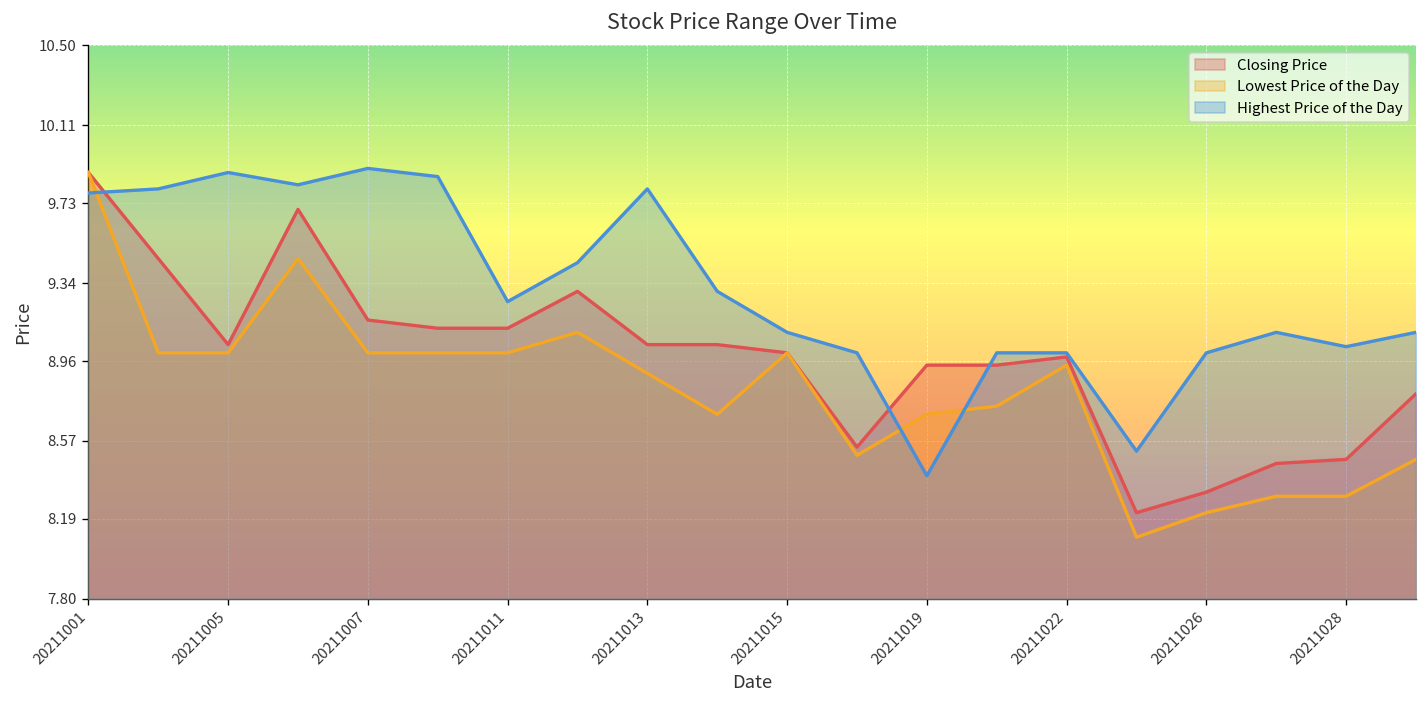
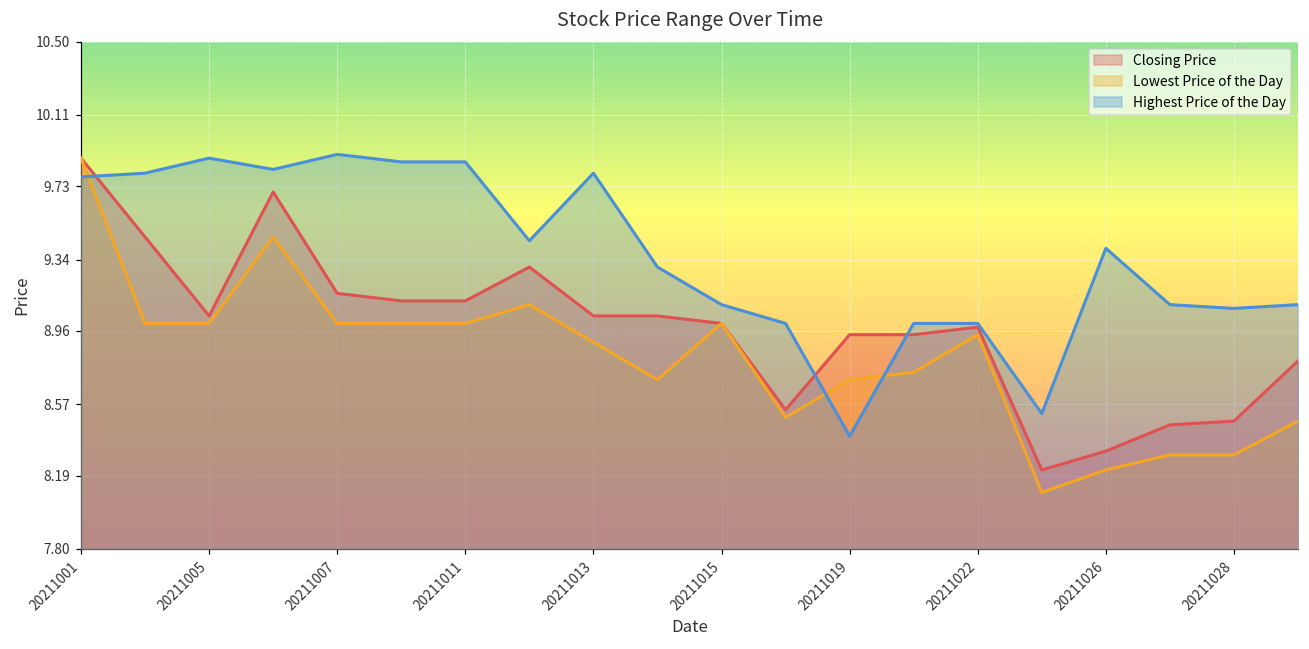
Highest Price of the Day, 20211011: 9.25 -> 9.86
Highest Price of the Day, 20211026: 9.0 -> 9.4
Highest Price of the Day, 20211028: 9.03 -> 9.08
